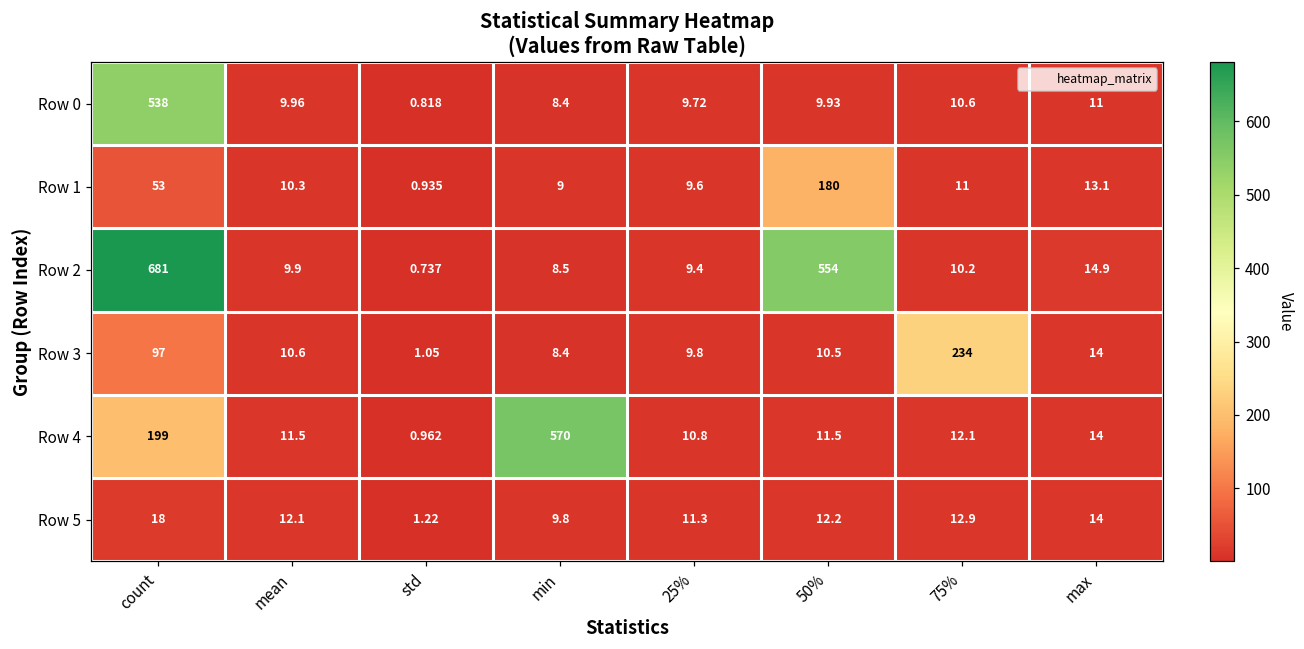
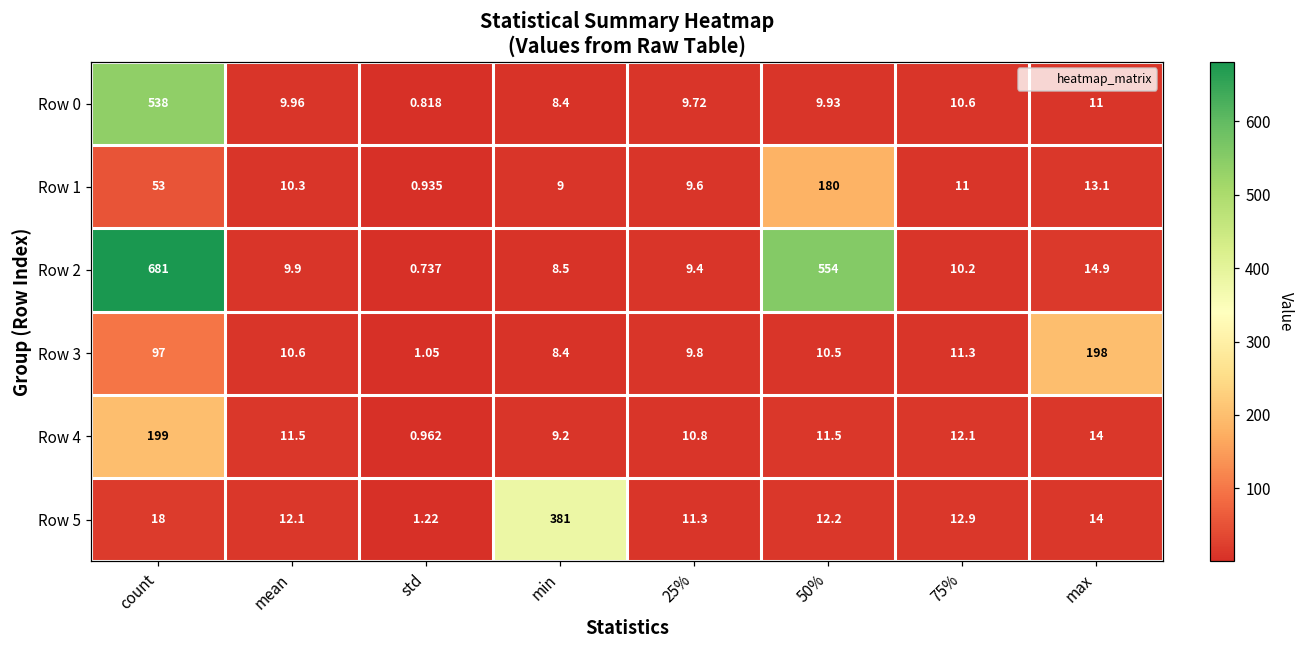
Row 3, 75%: 234 -> 11.3
Row 3, max: 14 -> 198
Row 4, min: 570 -> 9.2
Row 5, min: 9.8 -> 381
